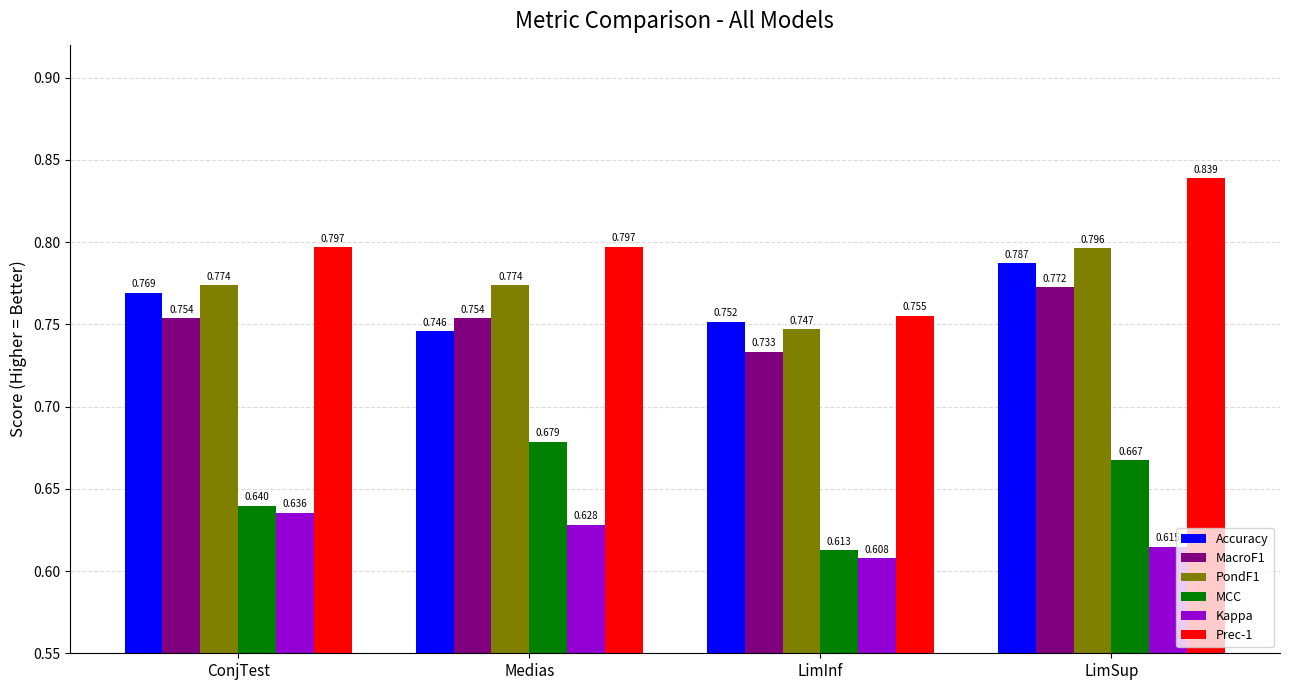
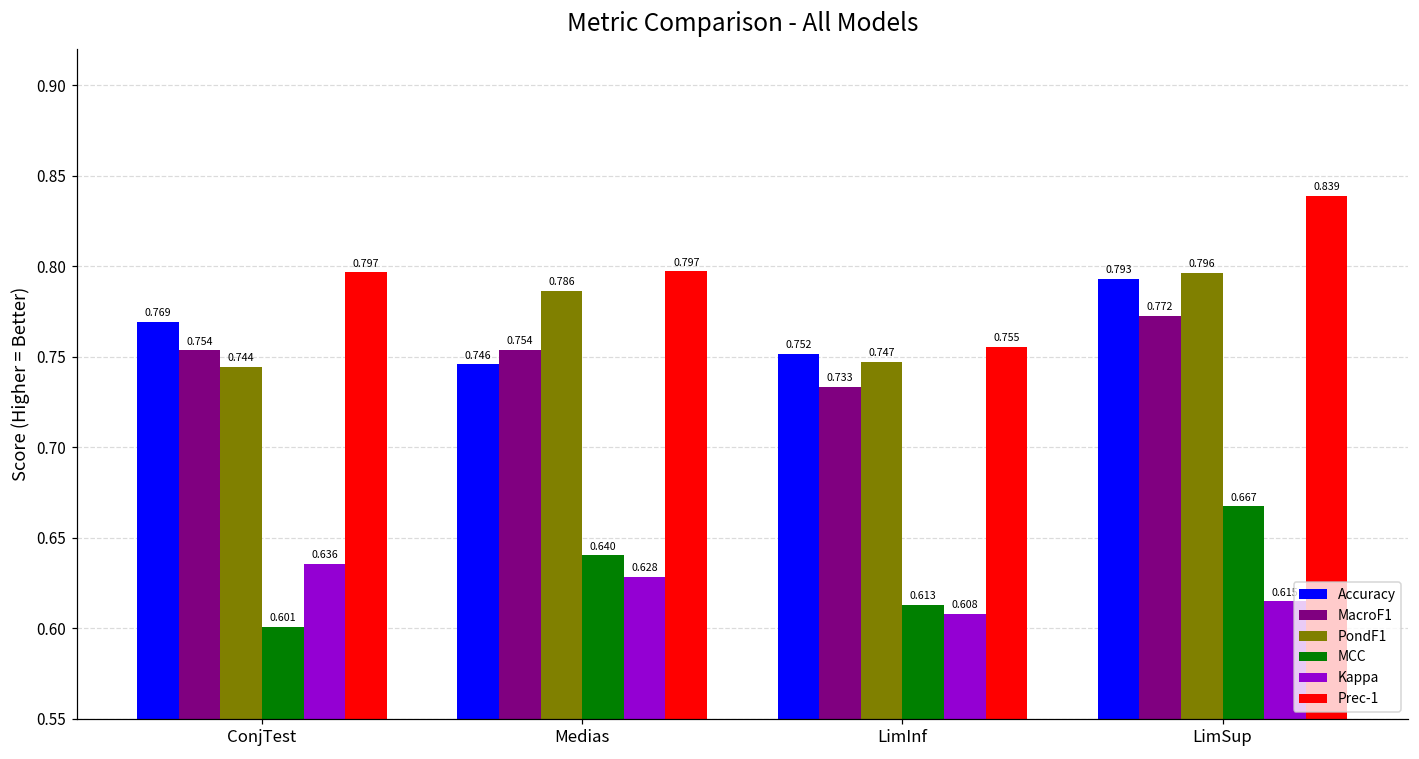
PondF1, ConjTest: 0.774 -> 0.744
MCC, ConjTest: 0.640 -> 0.601
PondF1, Medias: 0.774 -> 0.786
MCC, Medias: 0.679 -> 0.640
Accuracy, LimSup: 0.787 -> 0.793
